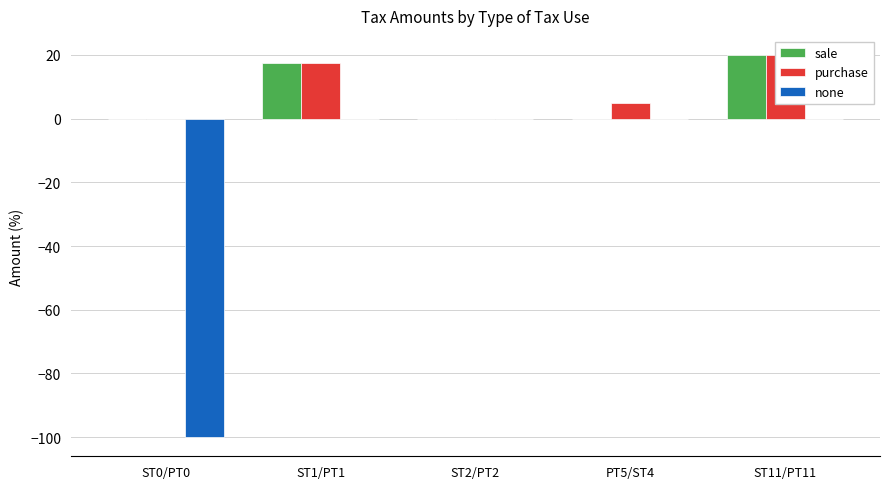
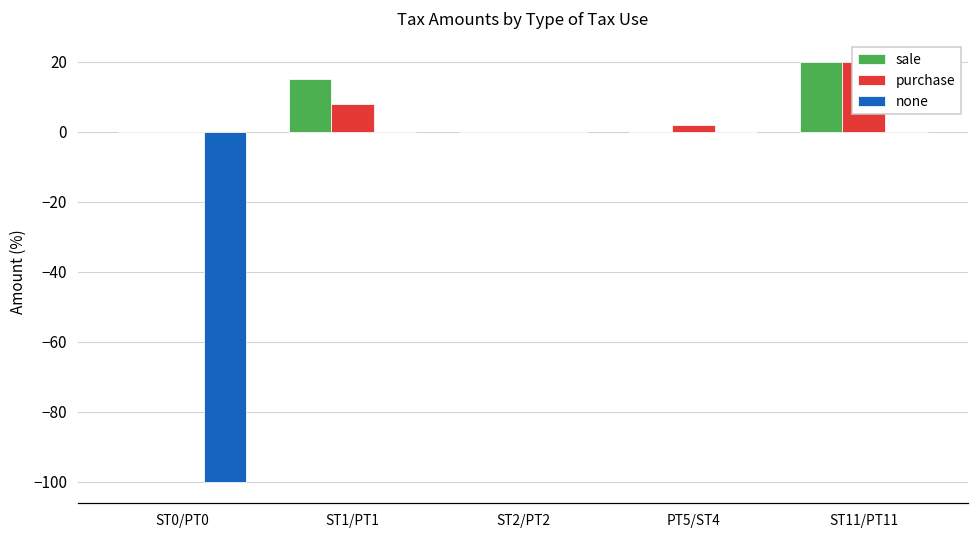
sale, ST1/PT1: 18 -> 15
purchase, ST1/PT1: 18 -> 8
purchase, PT5/ST4: 5 -> 2
